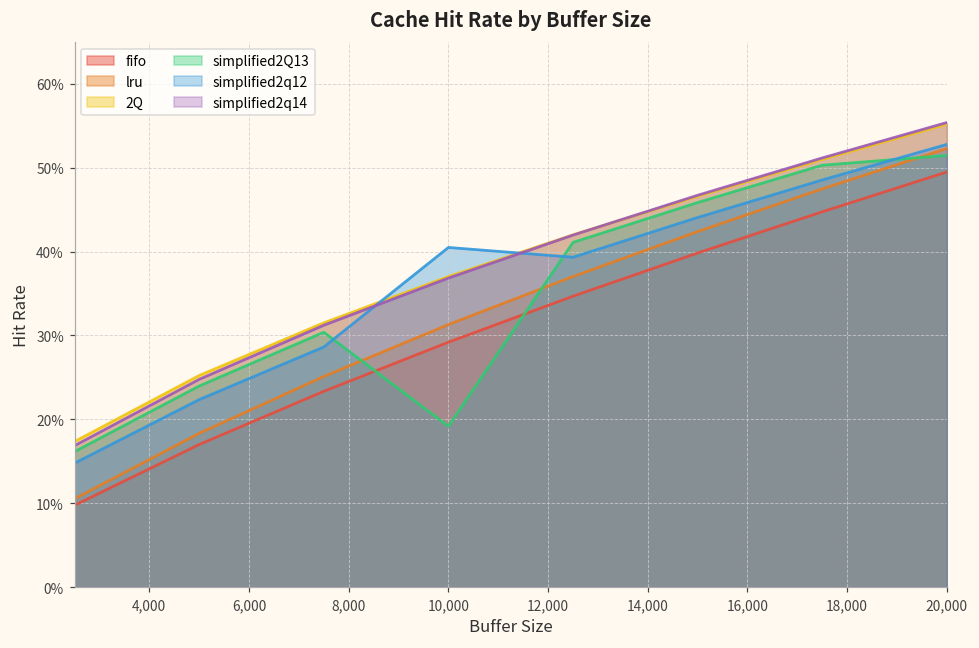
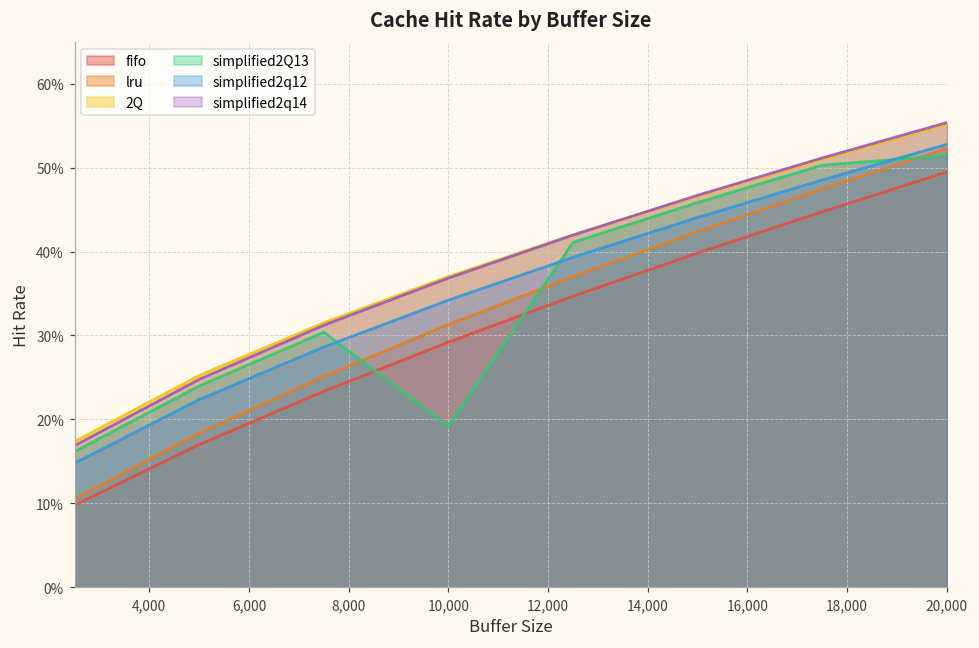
simplified2q12, 10,000: 40% -> 34%
